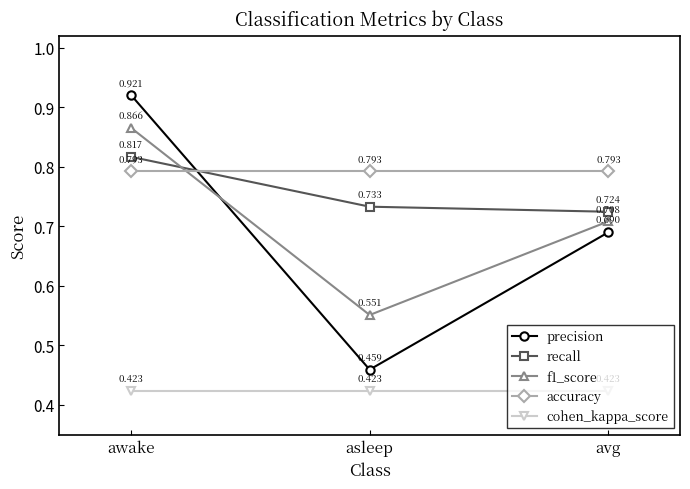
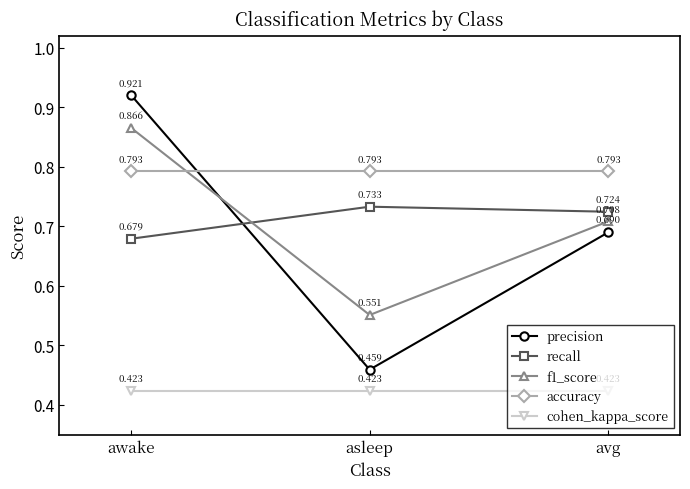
recall, awake: 0.817 -> 0.679
